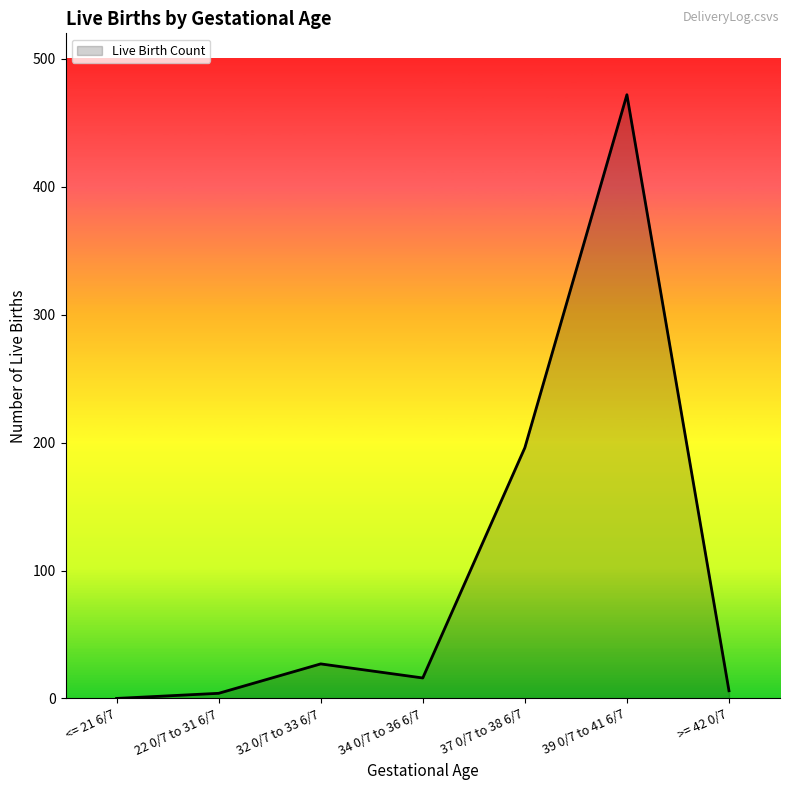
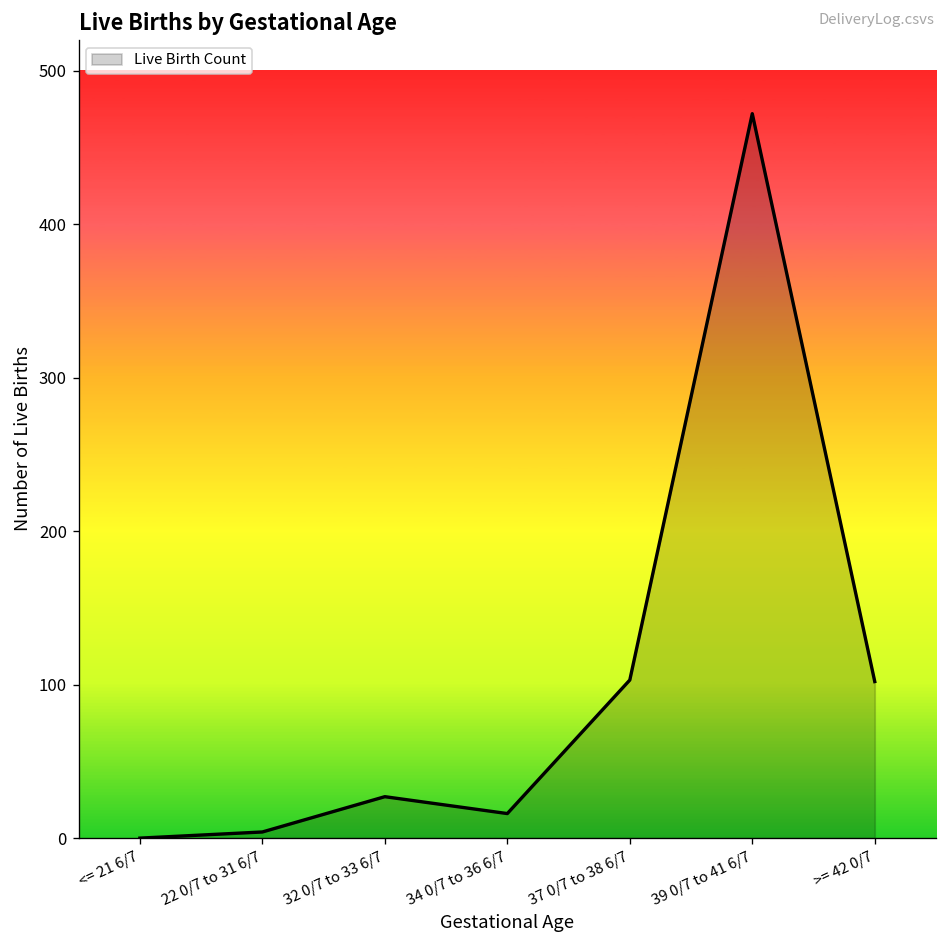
37 0/7 to 38 6/7: 196 -> 103
>= 42 0/7: 6 -> 102
